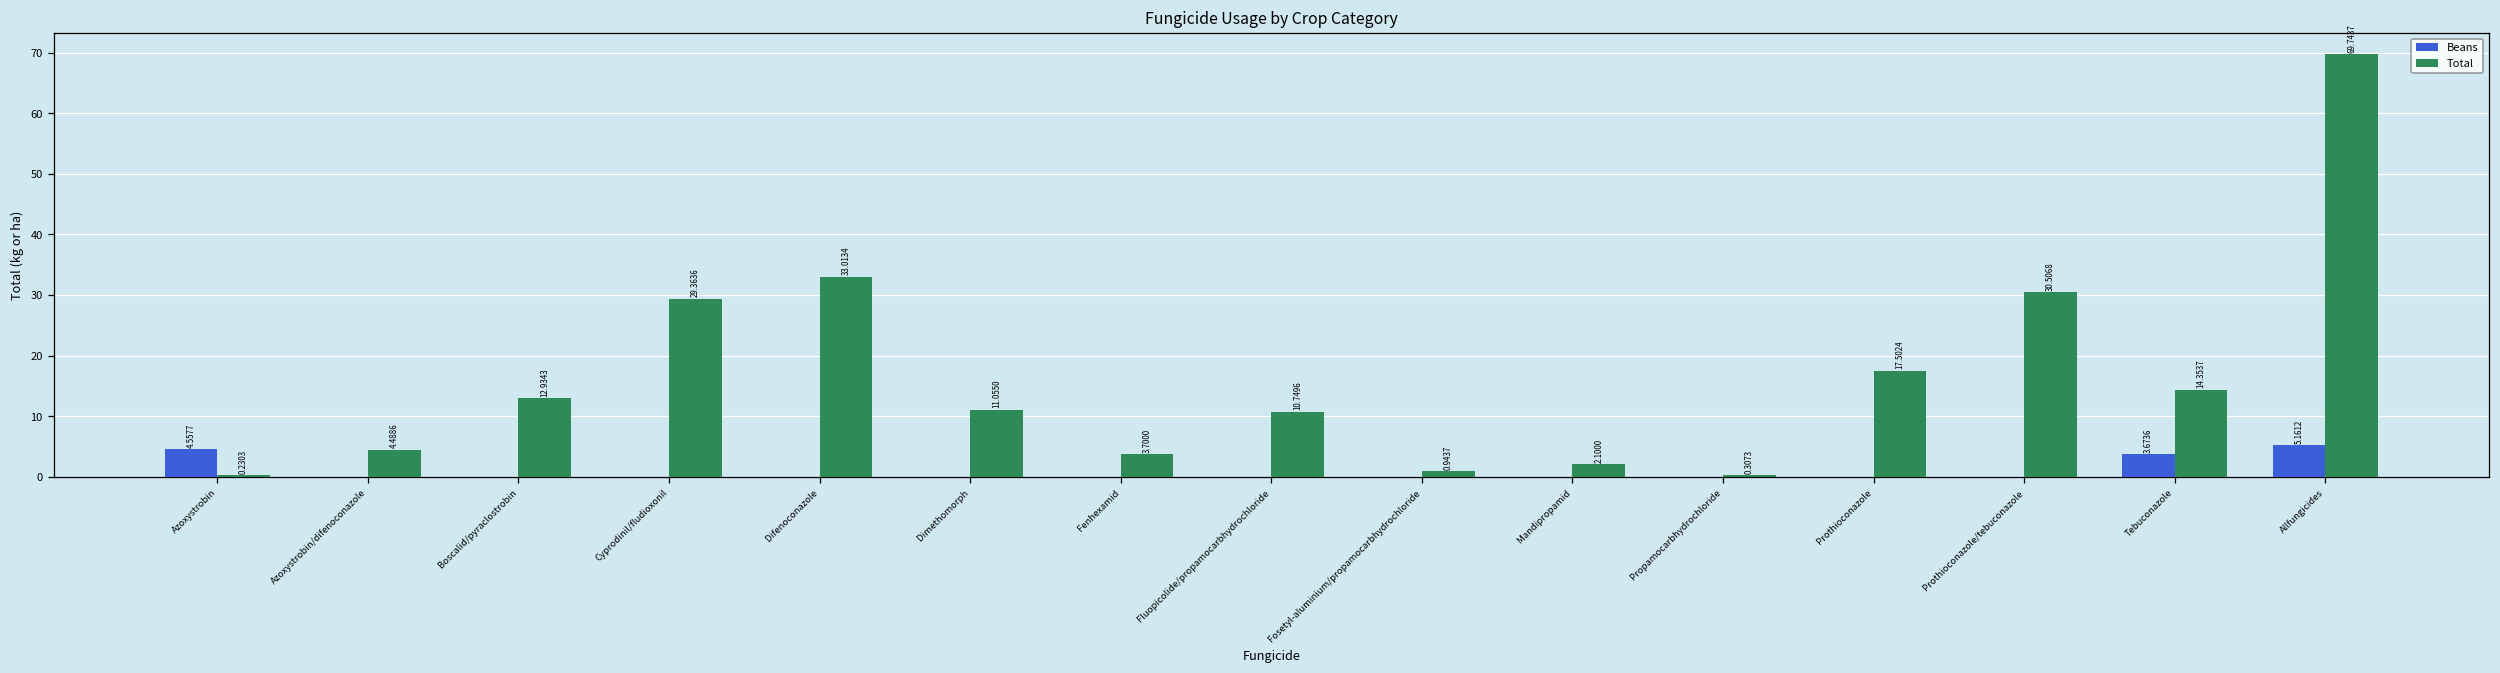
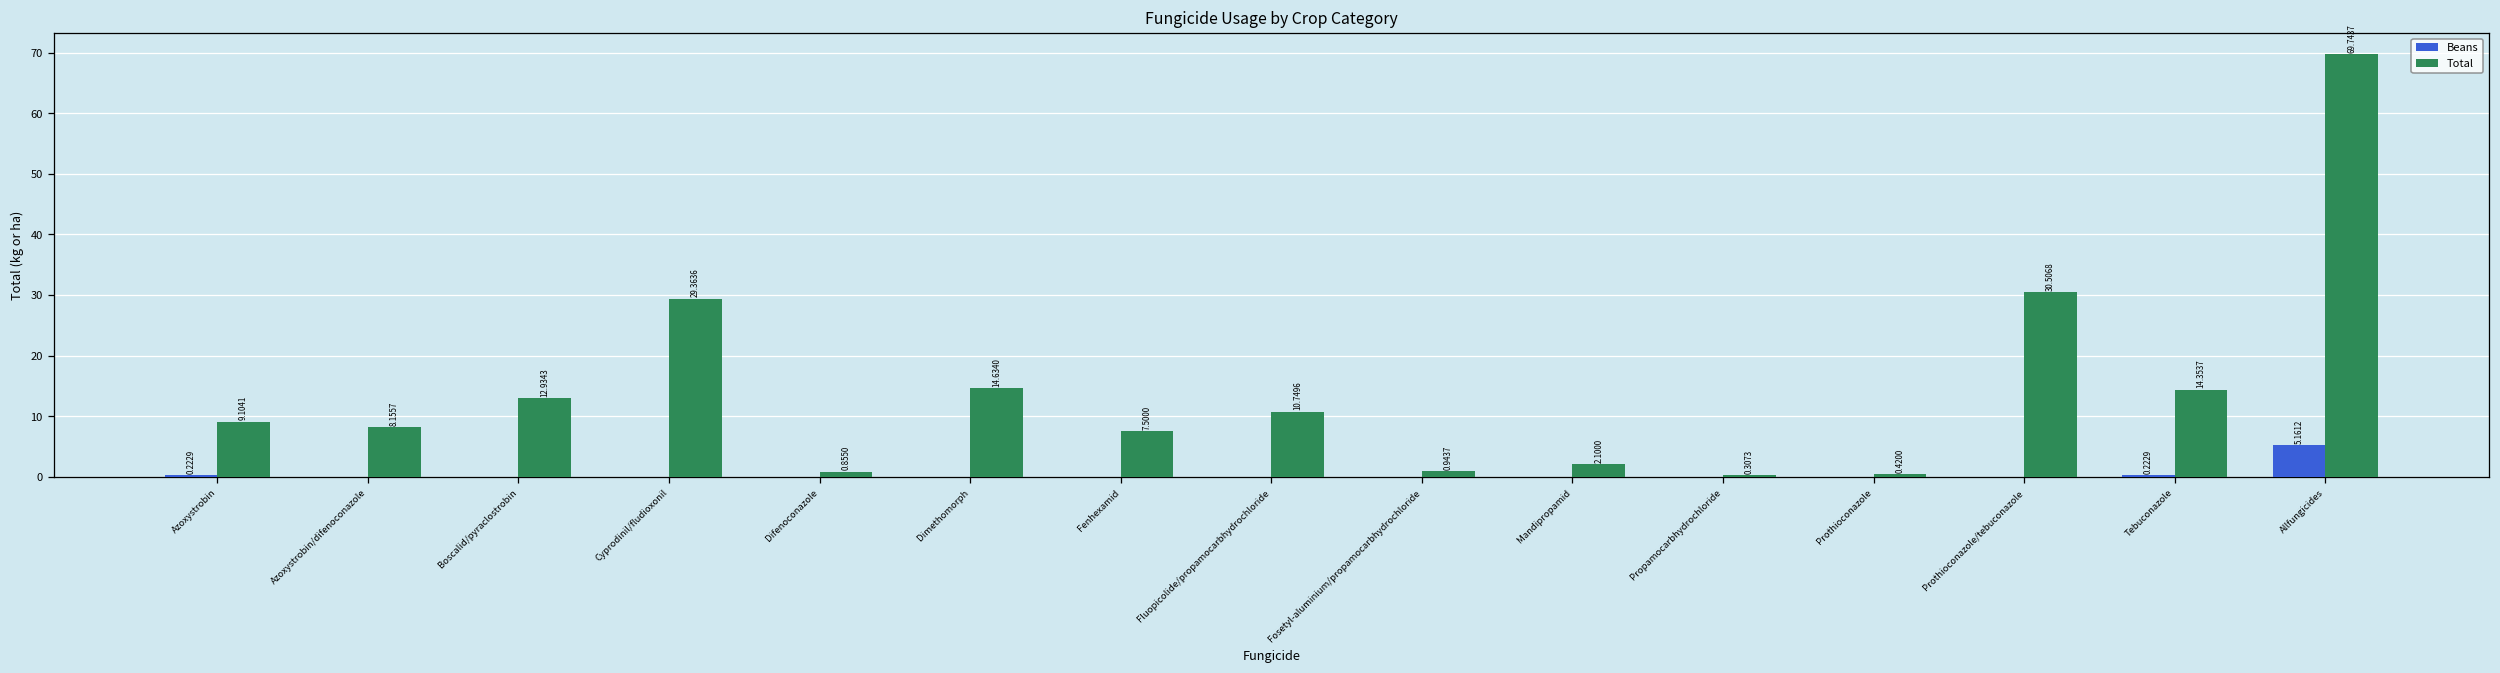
Beans, Azoxystrobin: 4.5577 -> 0.2229
Total, Azoxystrobin: 0.2303 -> 9.1041
Total, Azoxystrobin/difenoconazole: 4.4886 -> 8.1557
Total, Difenoconazole: 33.0134 -> 0.8550
Total, Dimethomorph: 11.0550 -> 14.6340
Total, Fenhexamid: 3.7000 -> 7.5000
Total, Prothioconazole: 17.5024 -> 0.4200
Beans, Tebuconazole: 3.6736 -> 0.2229
